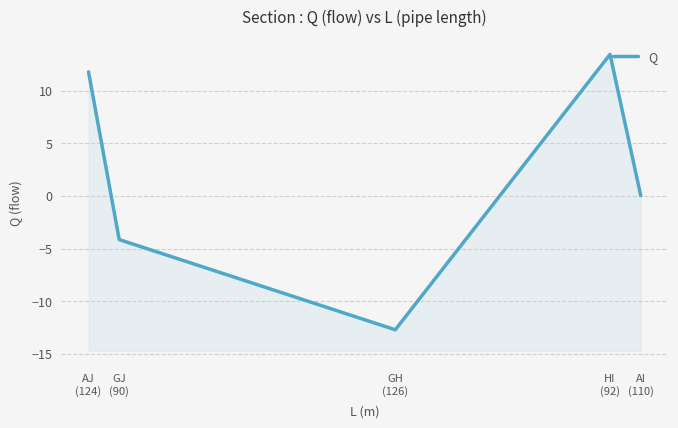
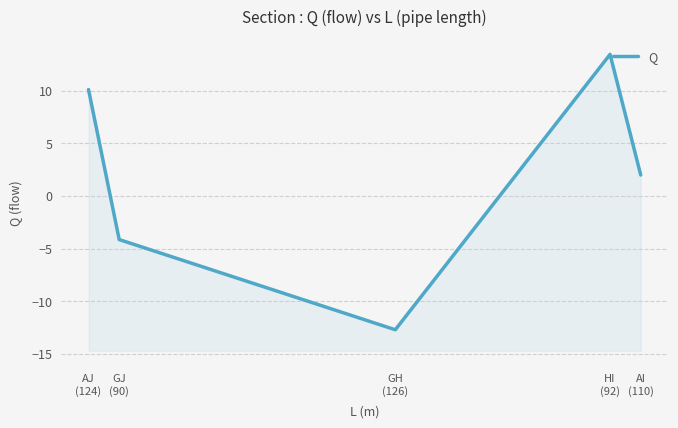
AJ (124): 11.8 -> 10.1
AI (110): 0.0 -> 2.0
